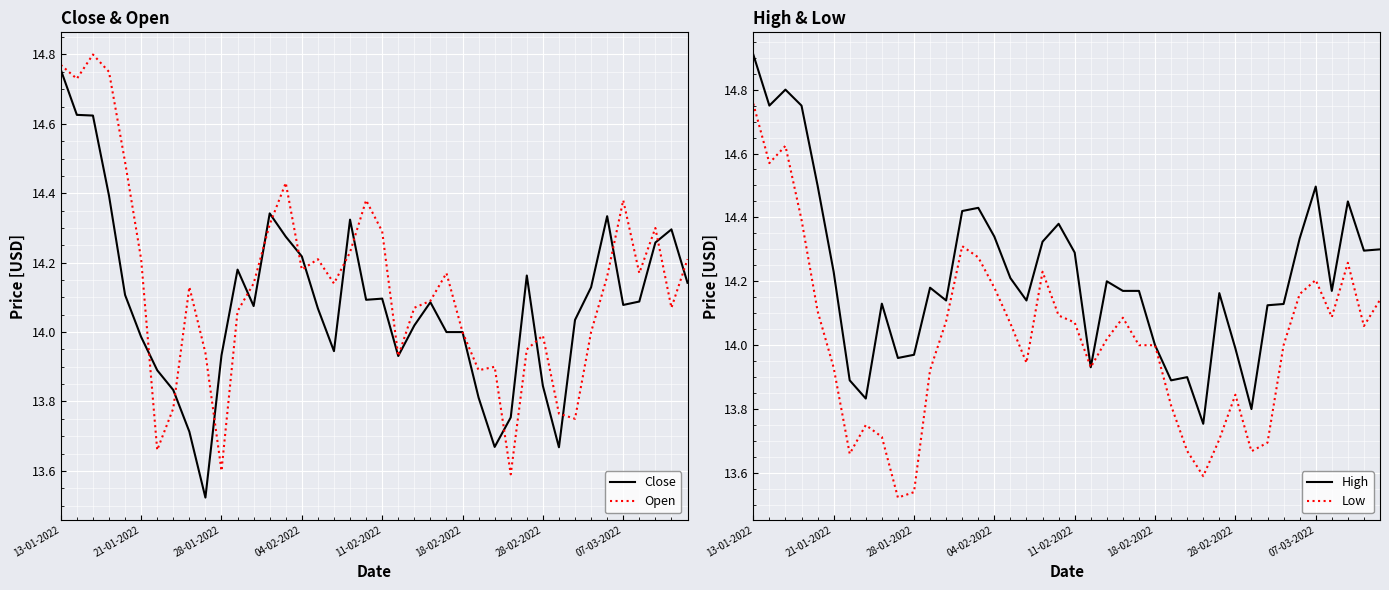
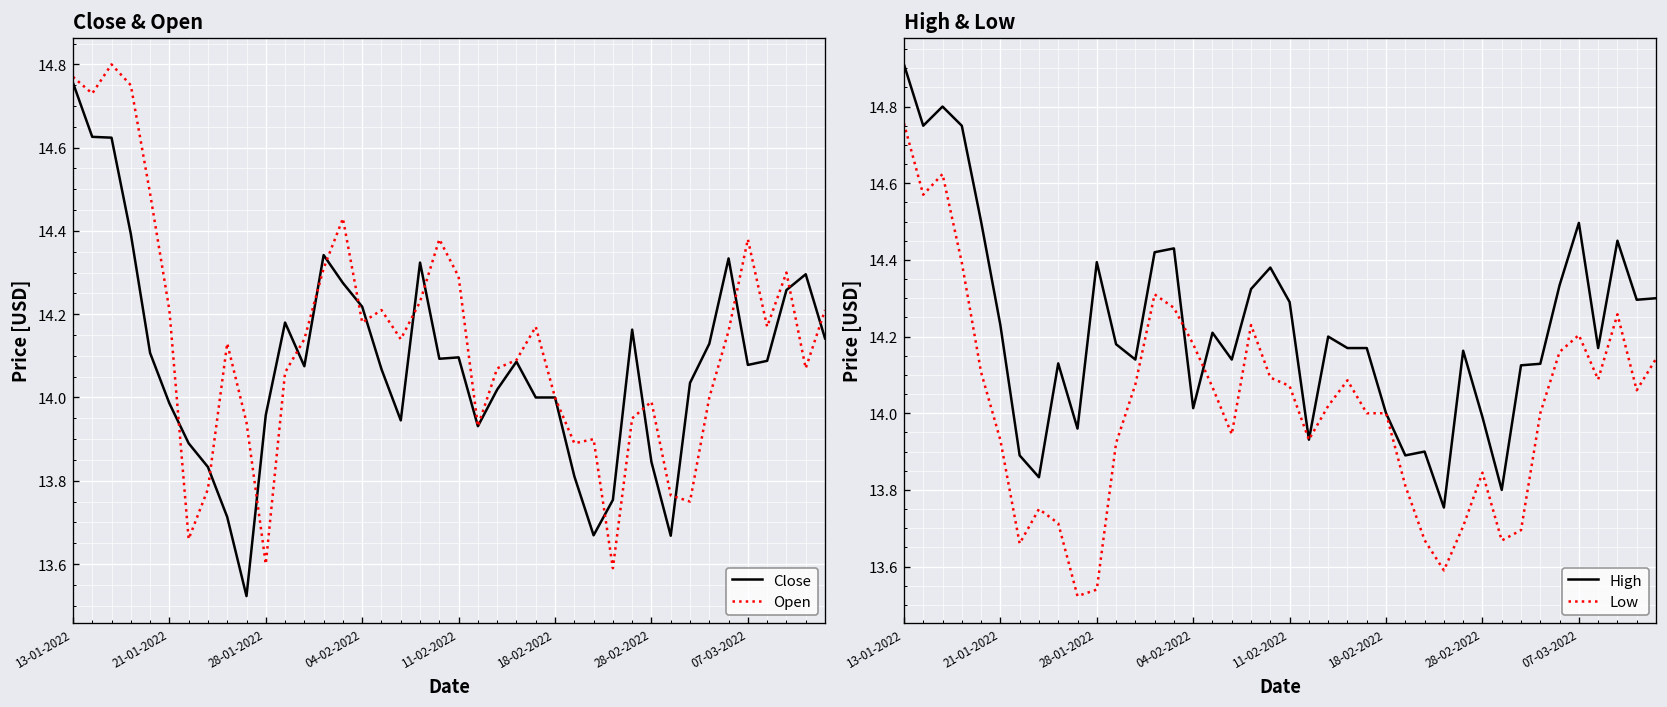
Close & Open, Close, 28-01-2022: 13.93 -> 13.96
High & Low, High, 28-01-2022: 13.97 -> 14.39
High & Low, High, 04-02-2022: 14.34 -> 14.01
